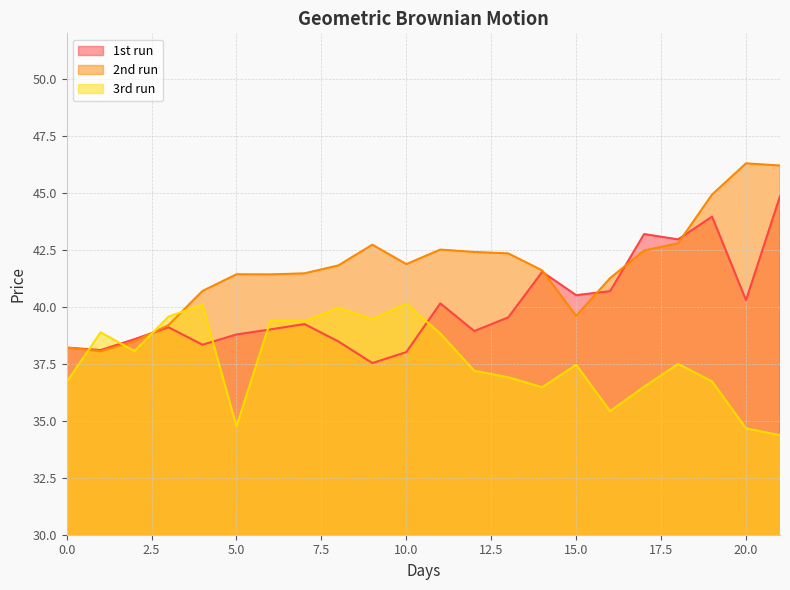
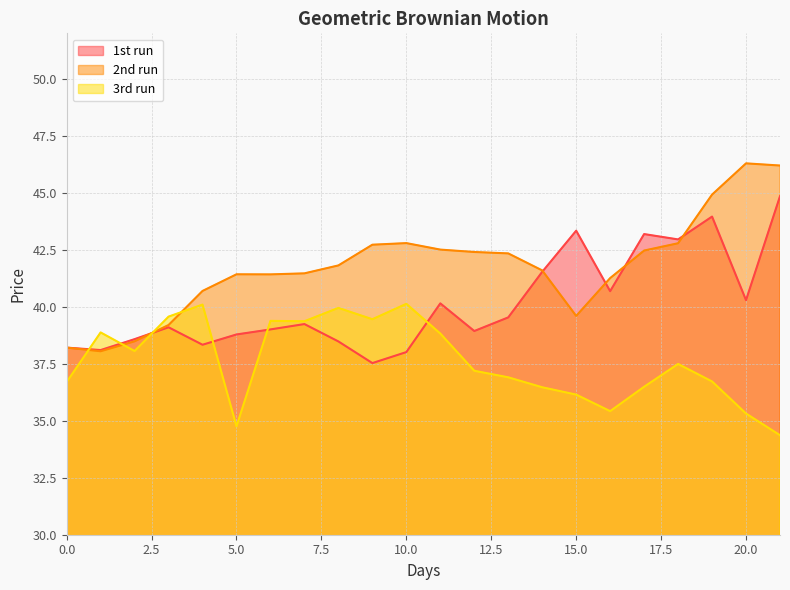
2nd run, 10.0: 41.9 -> 42.8
1st run, 15.0: 40.5 -> 43.3
3rd run, 15.0: 37.5 -> 36.1
3rd run, 20.0: 34.7 -> 35.3
